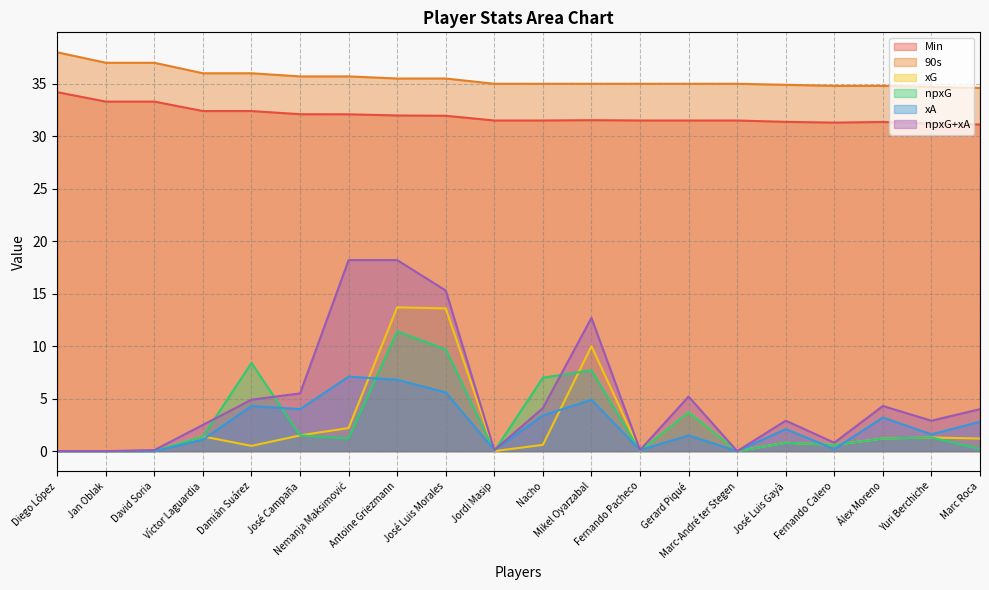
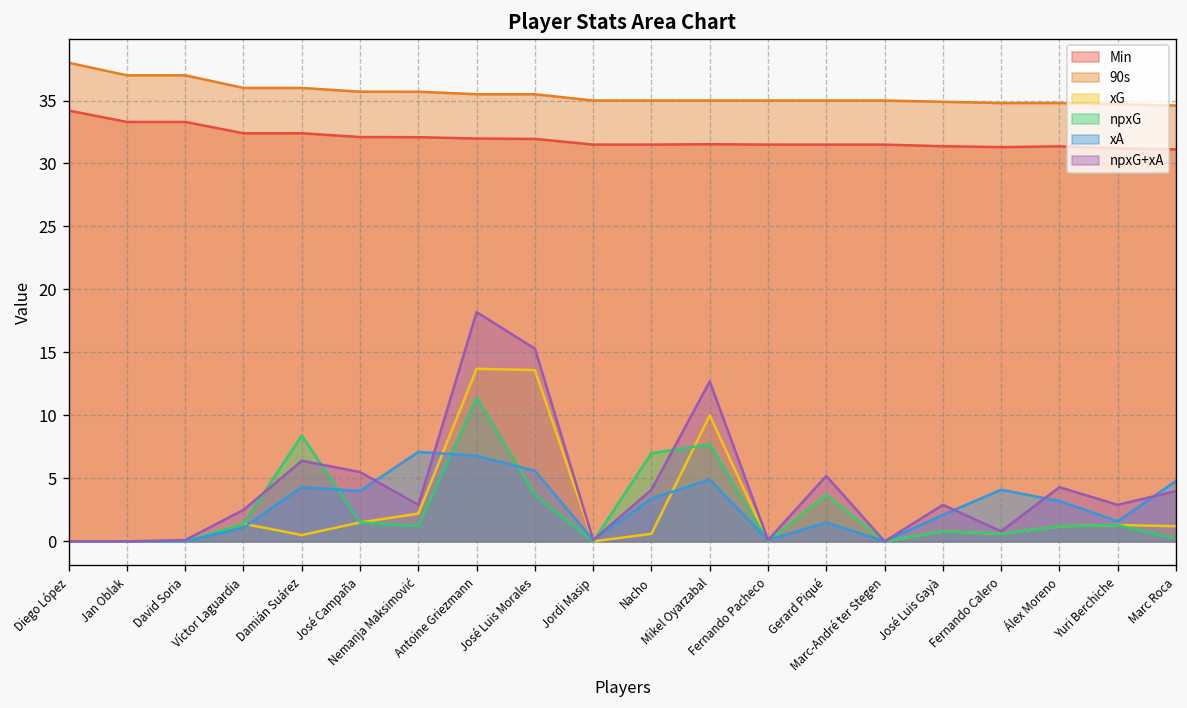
npxG+xA, Damián Suárez: 4.9 -> 6.4
npxG+xA, Nemanja Maksimović: 18.2 -> 2.9
npxG, José Luis Morales: 9.7 -> 3.7
xA, Fernando Calero: 0.2 -> 4.1
xA, Marc Roca: 2.8 -> 4.8
